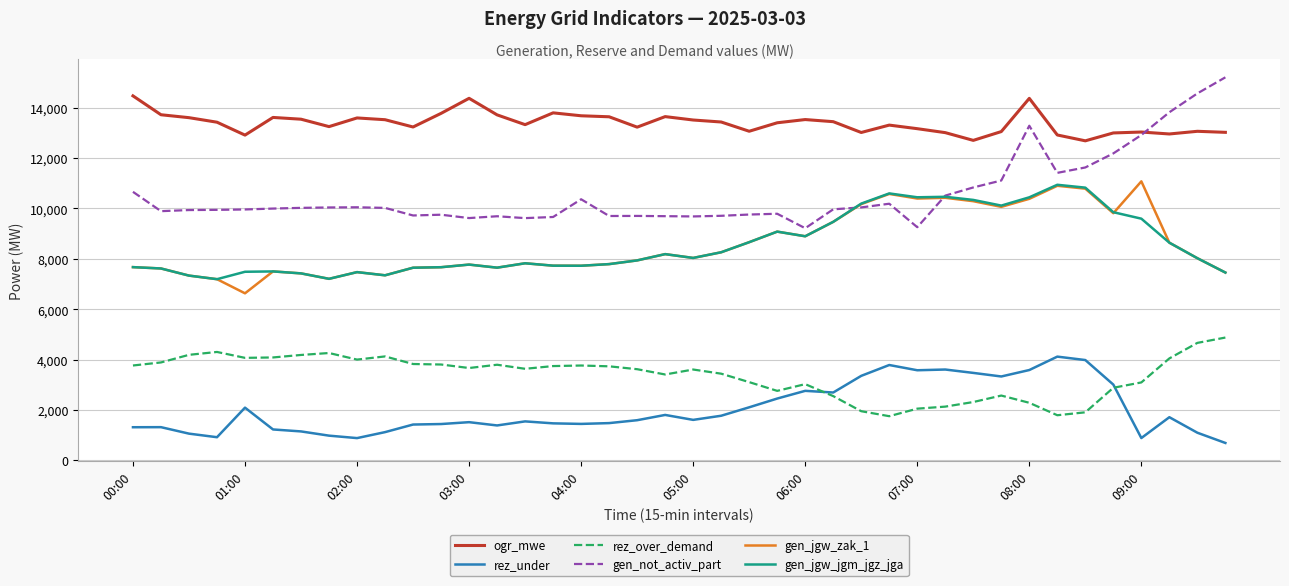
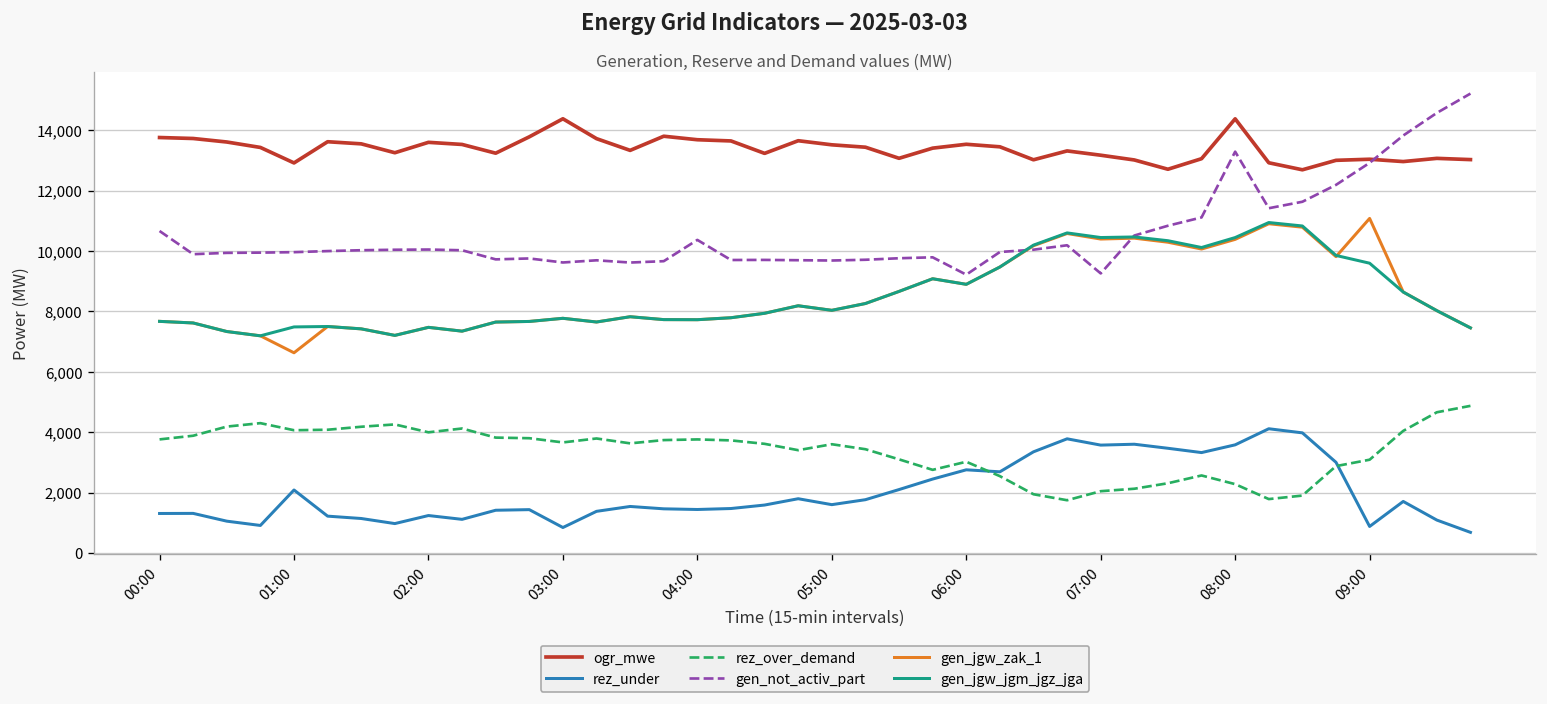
ogr_mwe, 00:00: 14,500 -> 13,800
rez_under, 02:00: 900 -> 1,300
rez_under, 03:00: 1,500 -> 900
